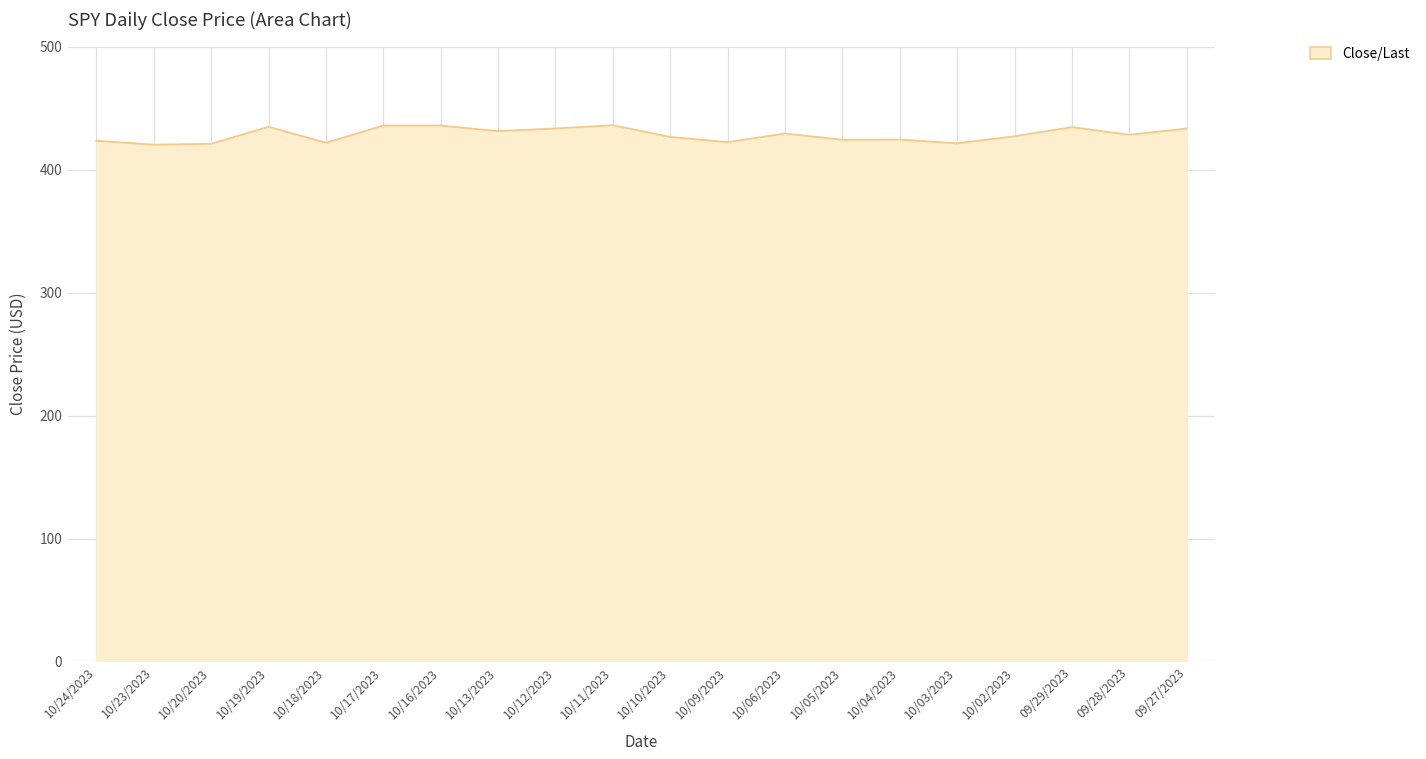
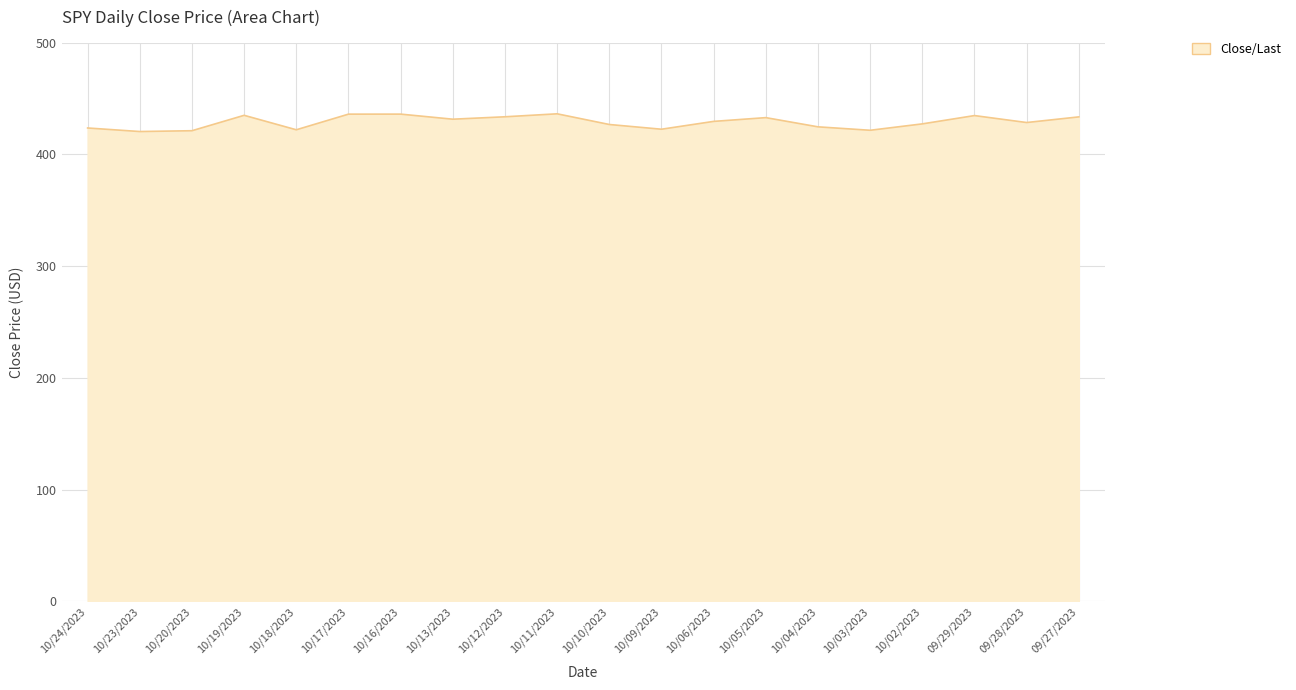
10/05/2023: 425 -> 433
